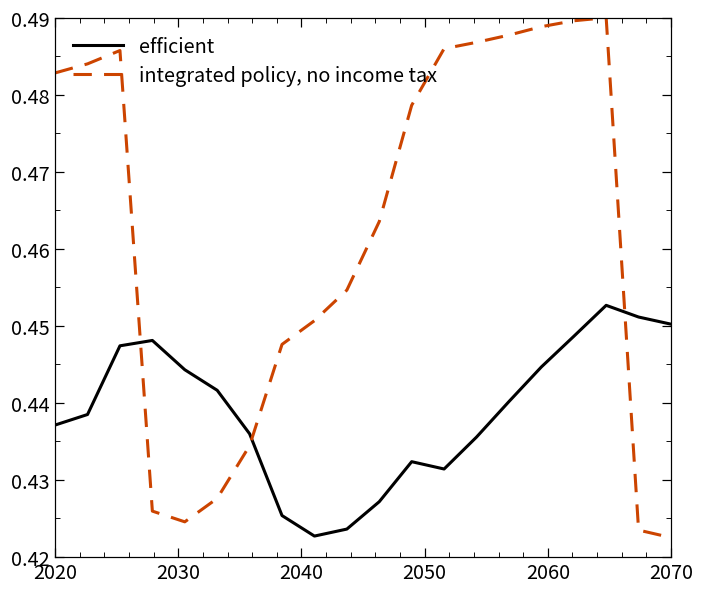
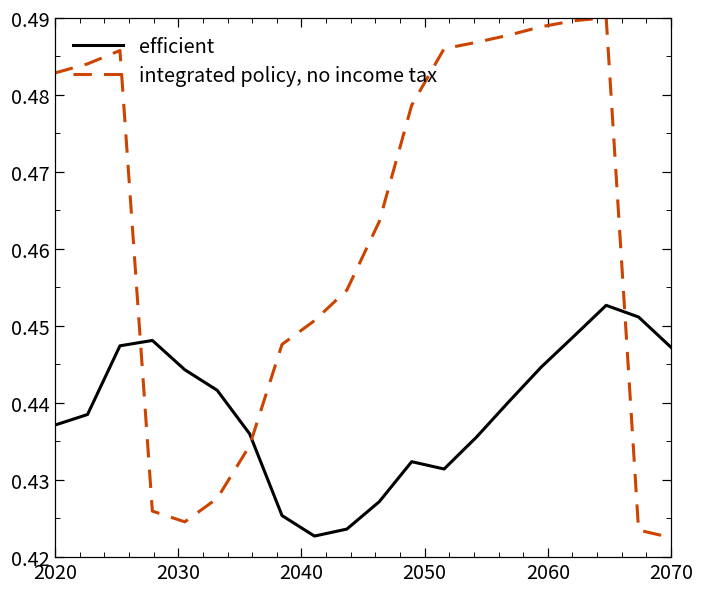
efficient, 2070: 0.450 -> 0.447
